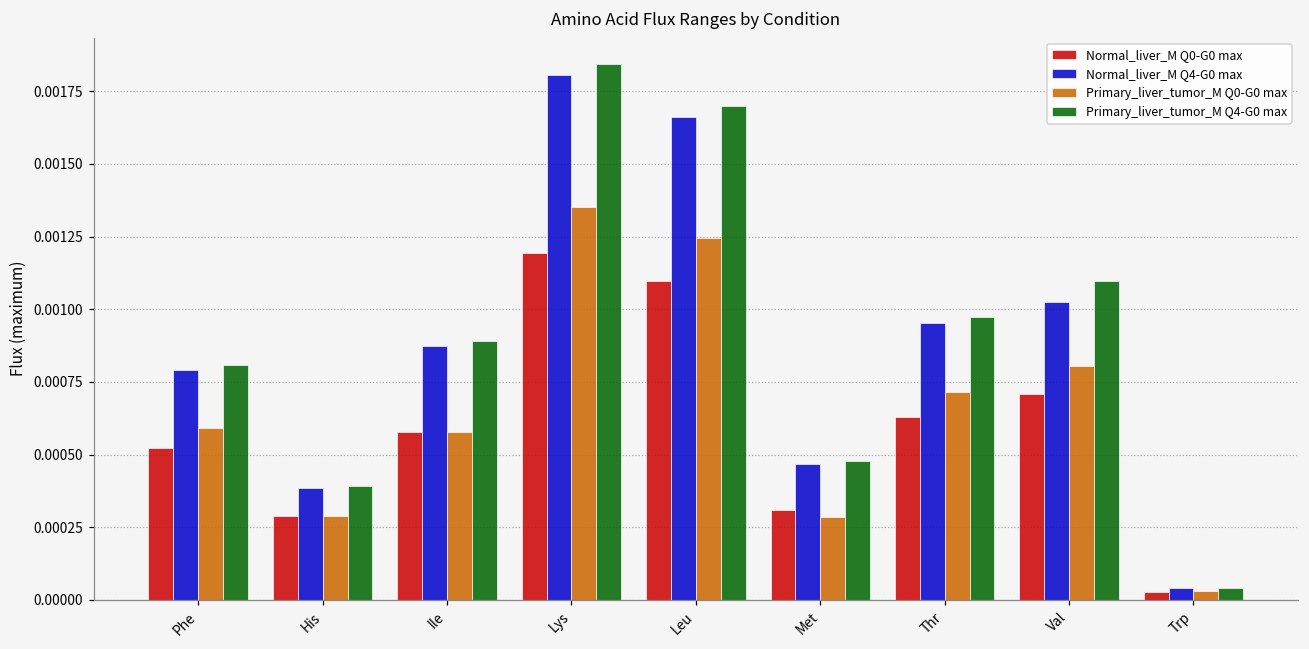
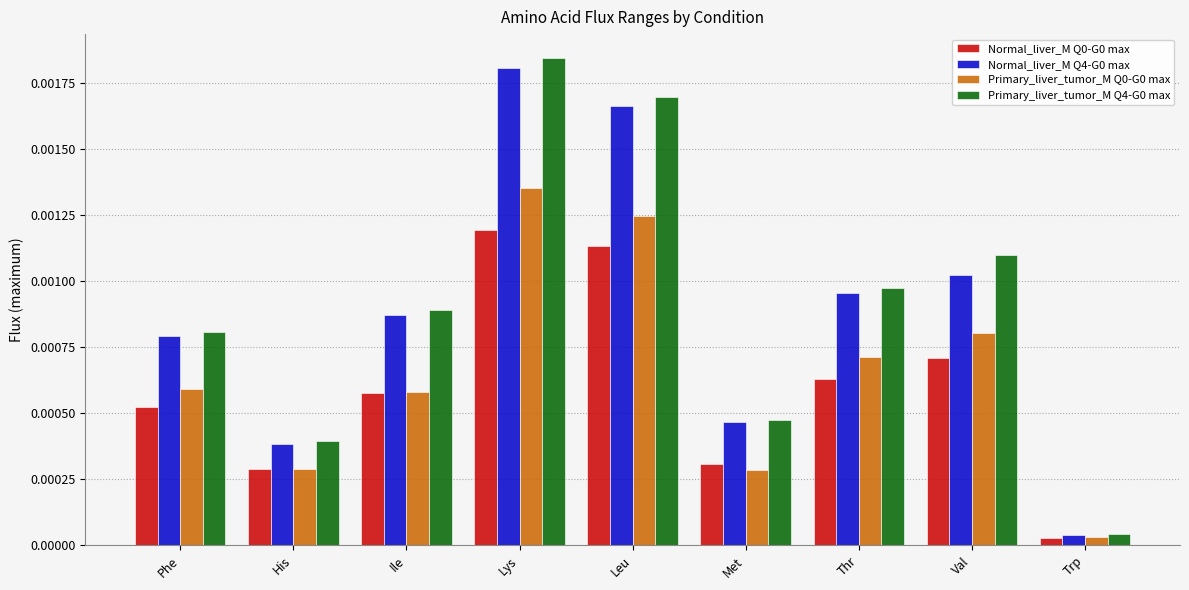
Normal_liver_M Q0-G0 max, Leu: 0.00110 -> 0.00113
